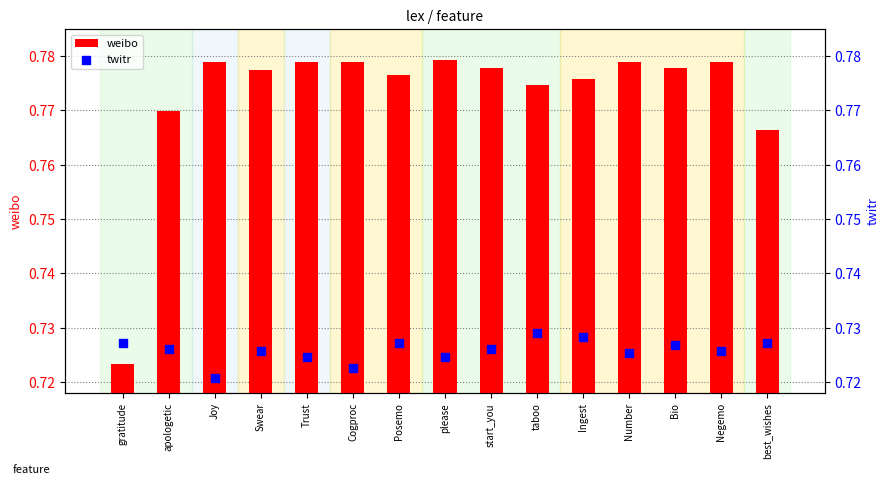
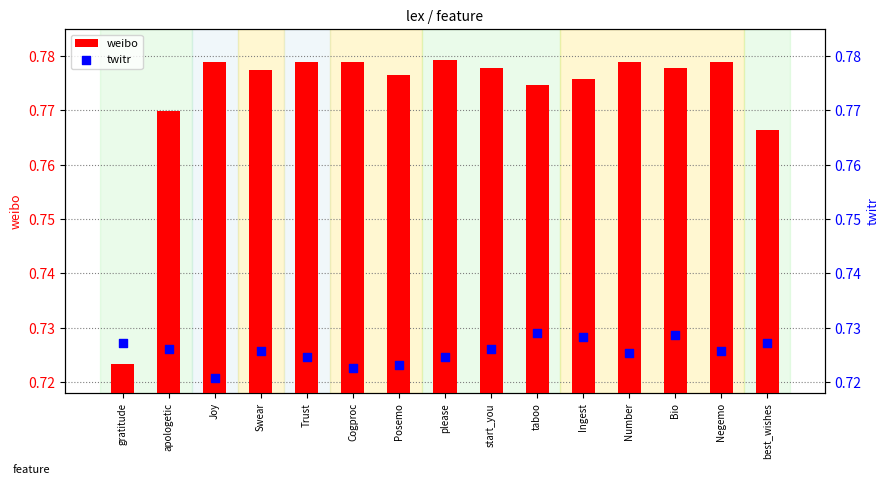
twitr, Posemo: 0.727 -> 0.723
twitr, Bio: 0.727 -> 0.729
